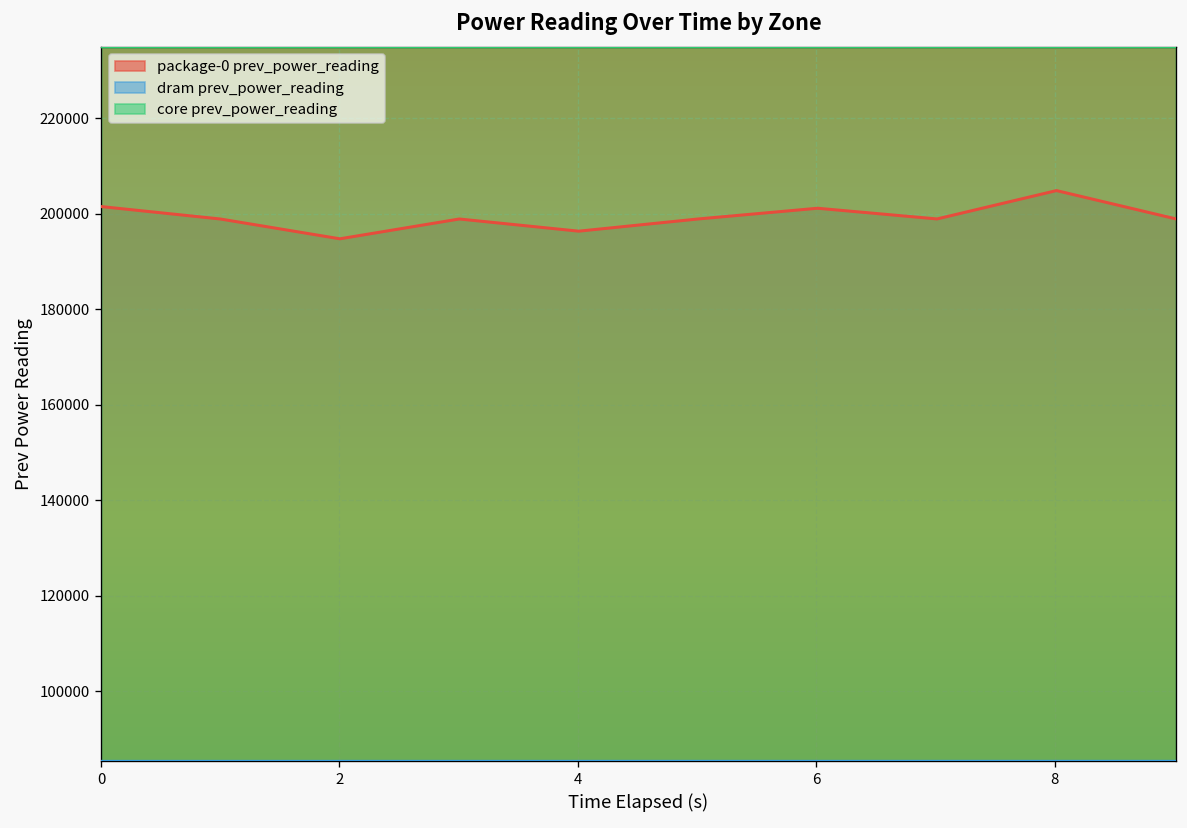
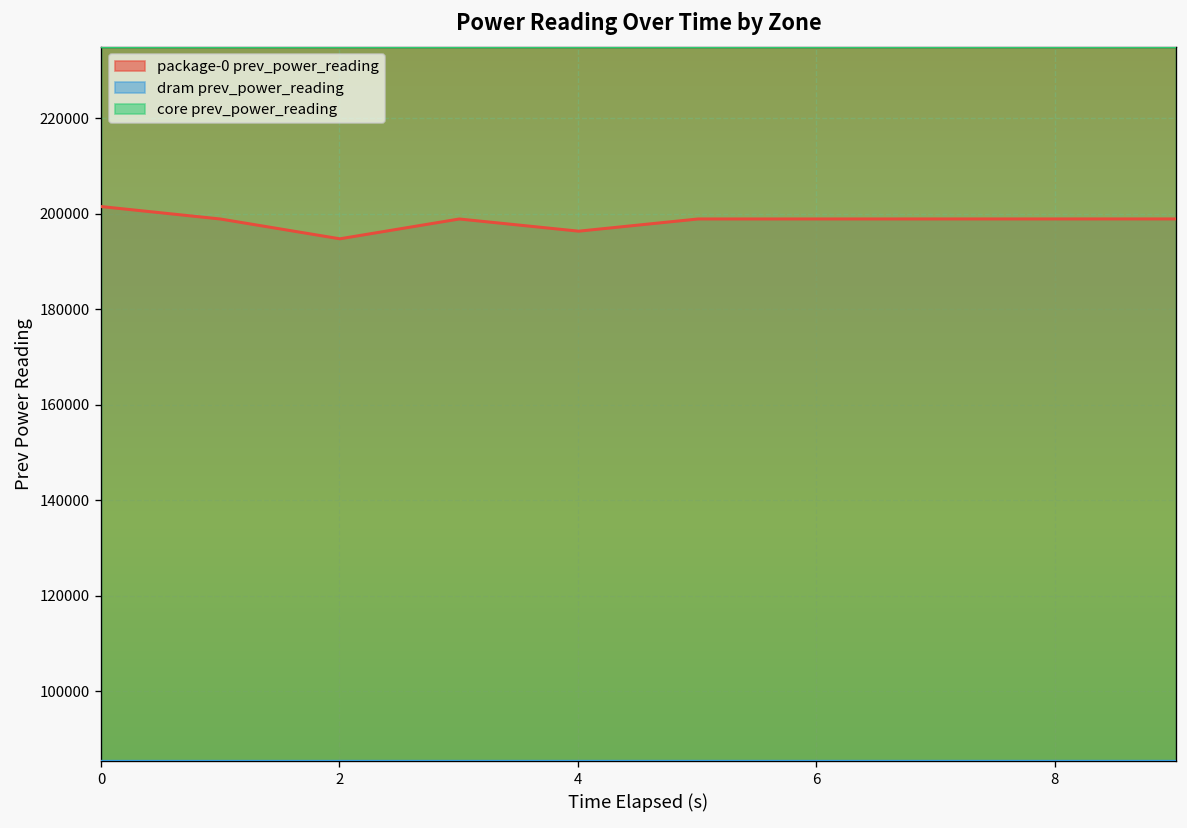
package-0 prev_power_reading, 6: 201000 -> 199000
package-0 prev_power_reading, 8: 205000 -> 199000
